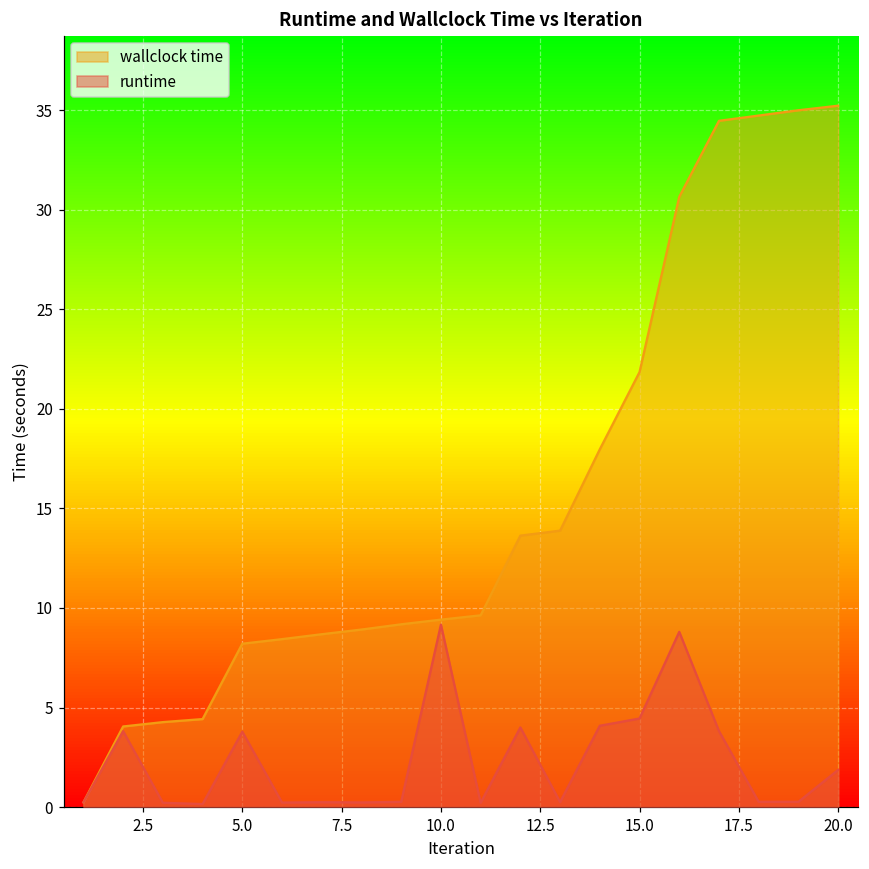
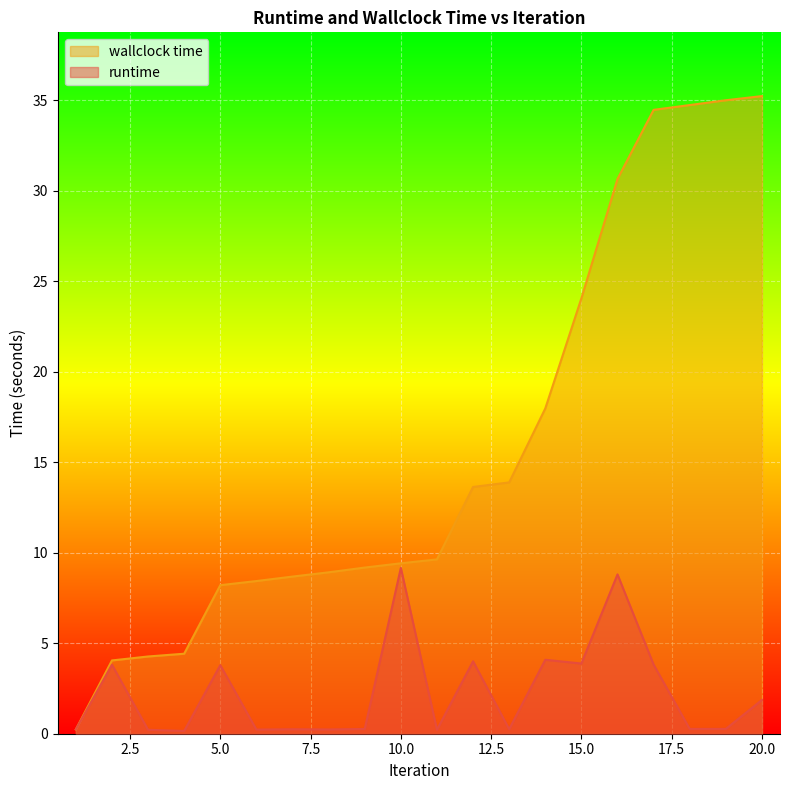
wallclock time, 15.0: 21.8 -> 24.1
runtime, 15.0: 4.4 -> 3.9
